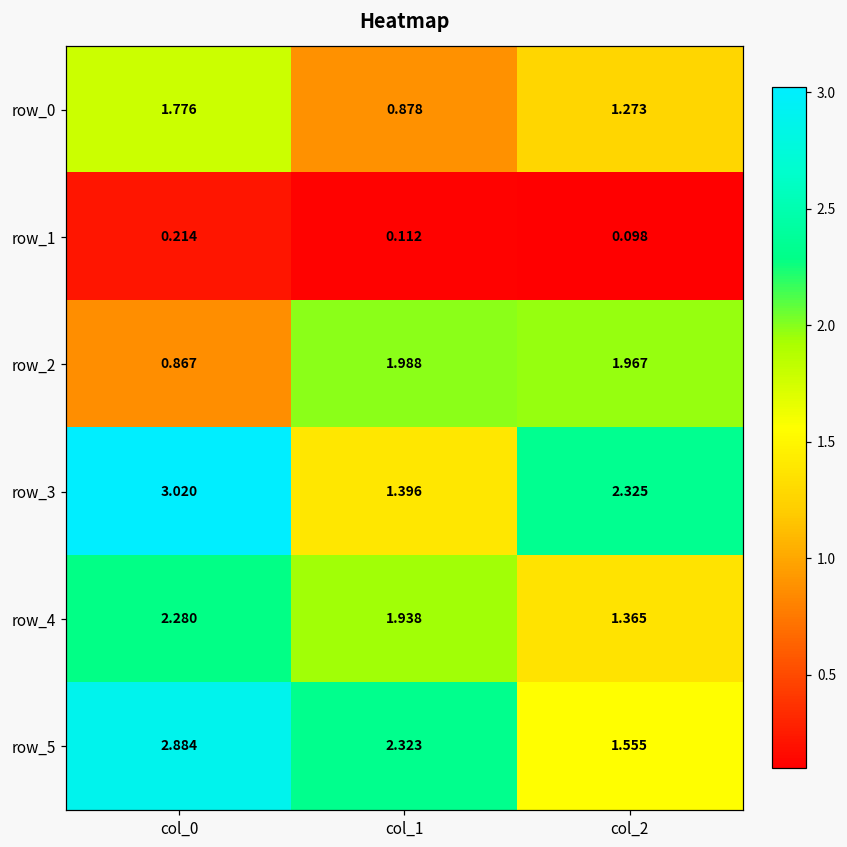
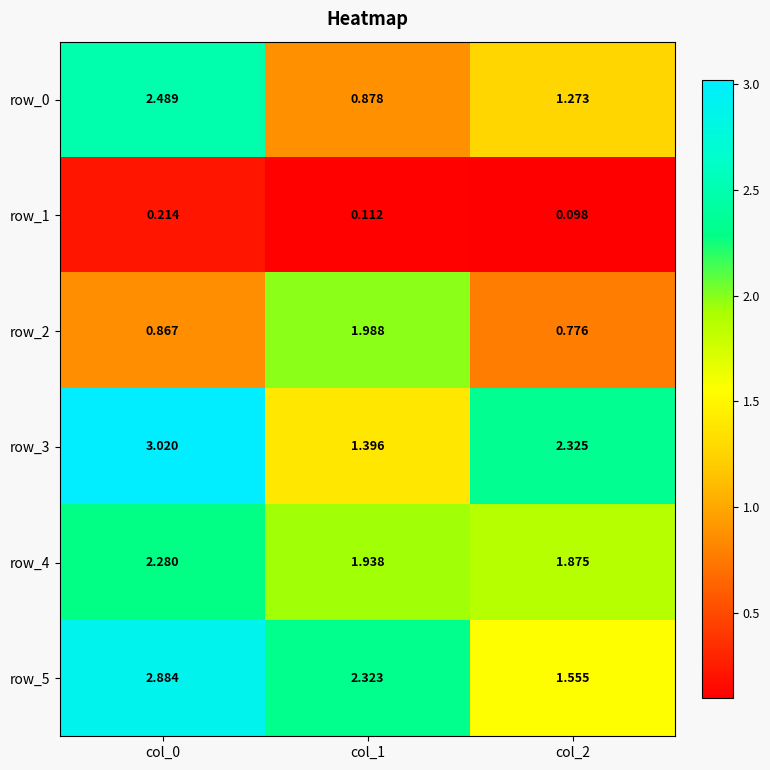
row_0, col_0: 1.776 -> 2.489
row_2, col_2: 1.967 -> 0.776
row_4, col_2: 1.365 -> 1.875
